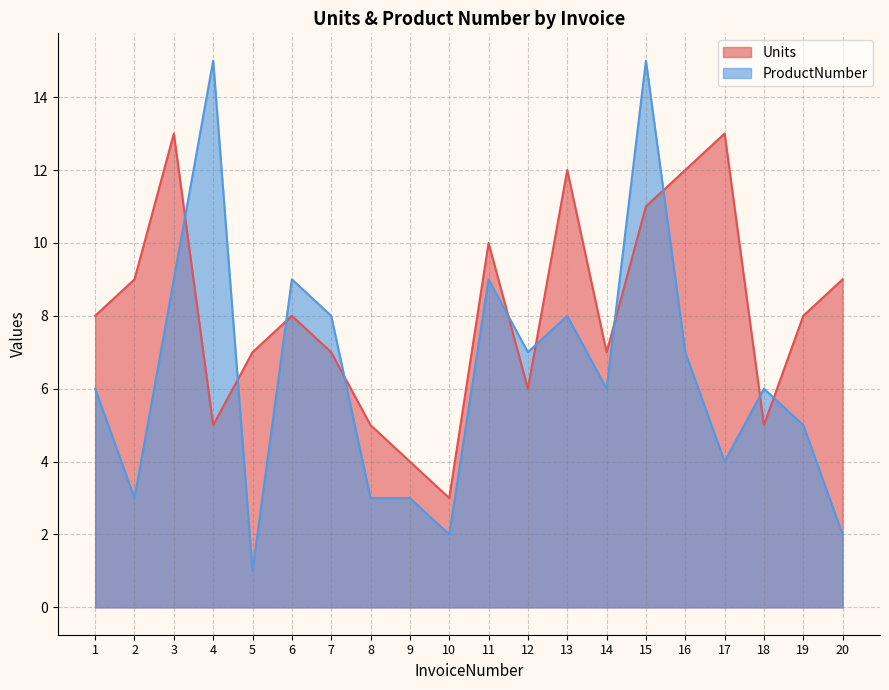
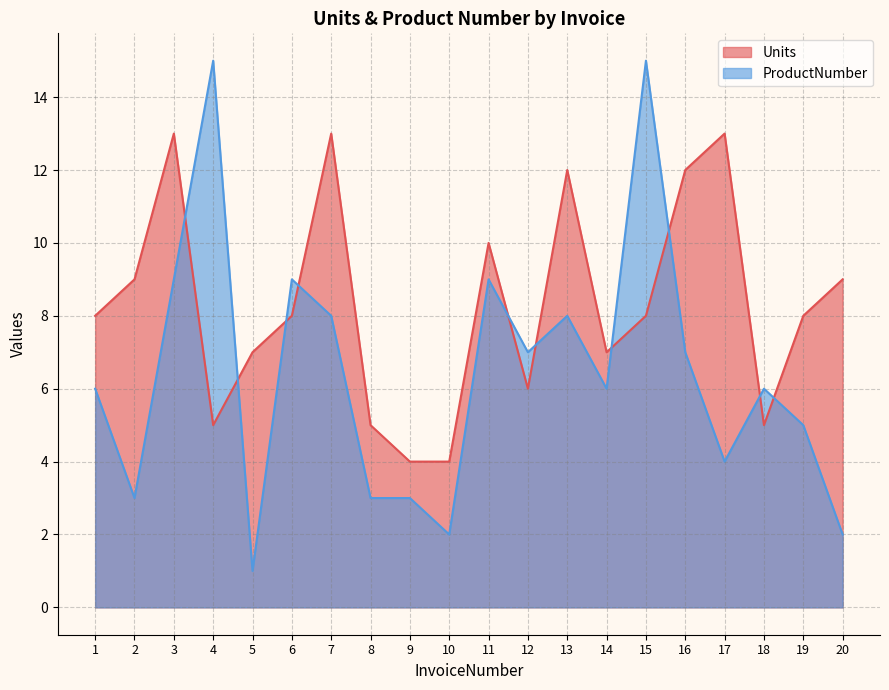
Units, 7: 7 -> 13
Units, 10: 3 -> 4
Units, 15: 11 -> 8
